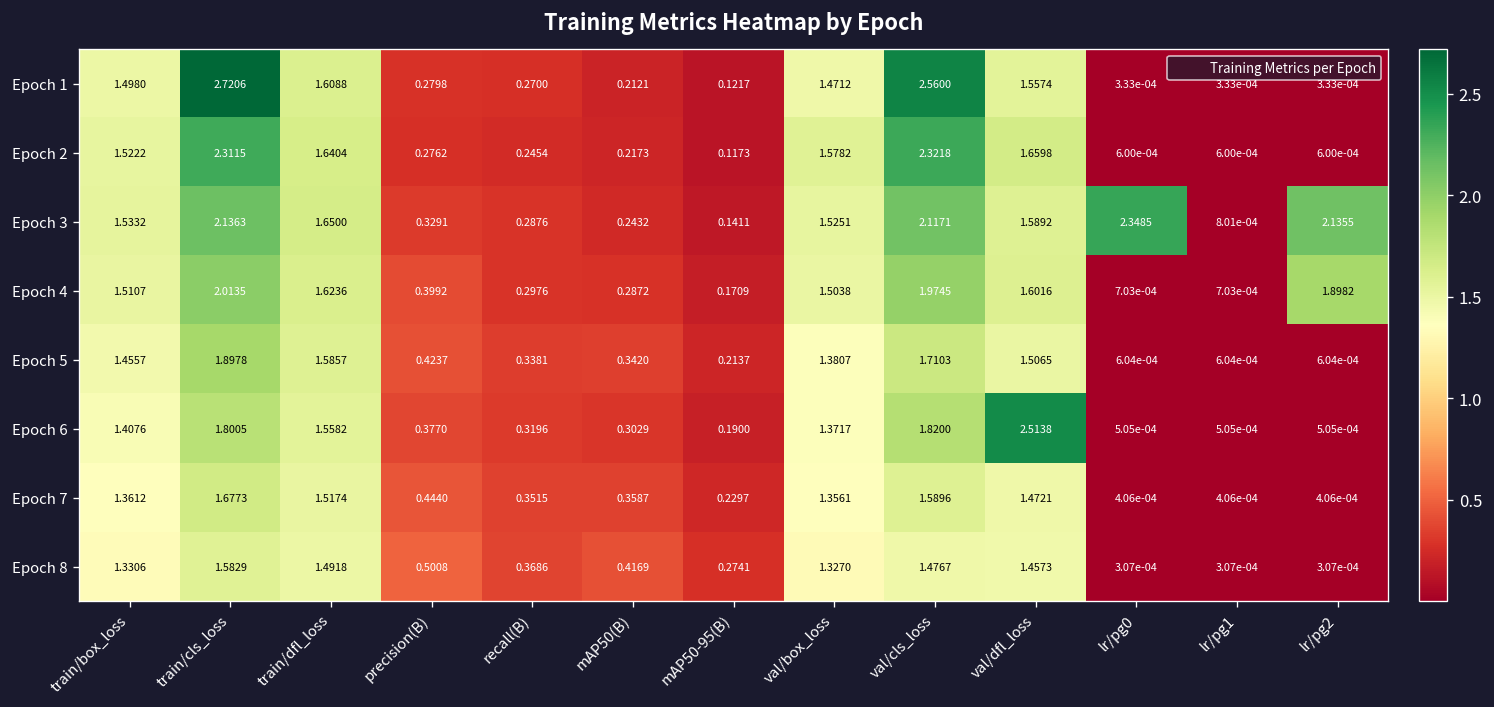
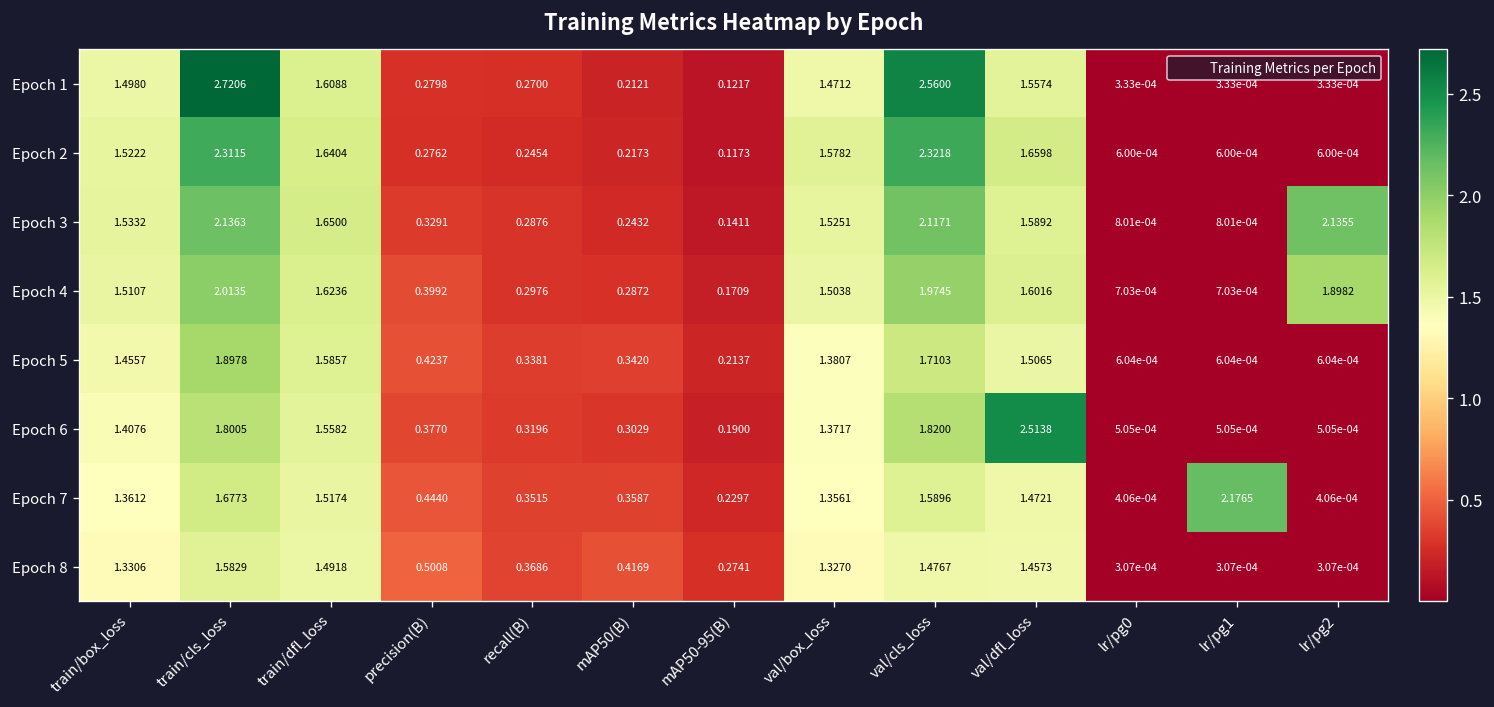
Epoch 3, lr/pg0: 2.3485 -> 8.01e-04
Epoch 7, lr/pg1: 4.06e-04 -> 2.1765
